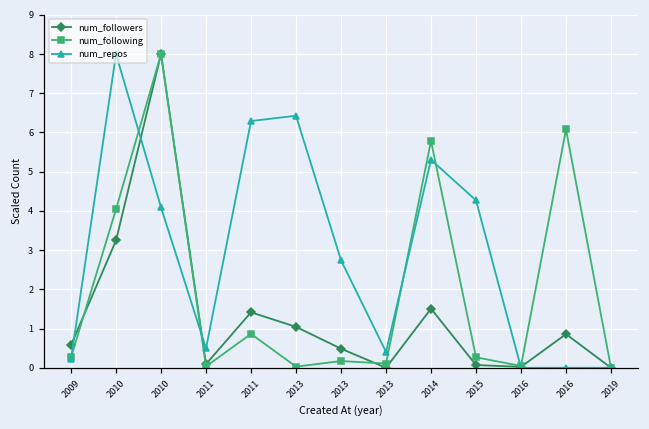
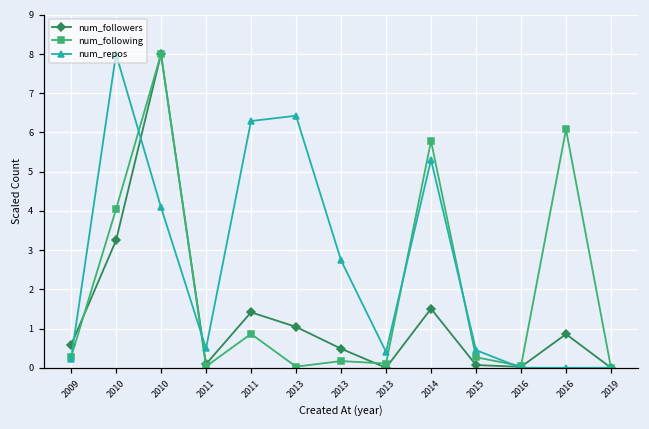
num_repos, 2015: 4.3 -> 0.4
